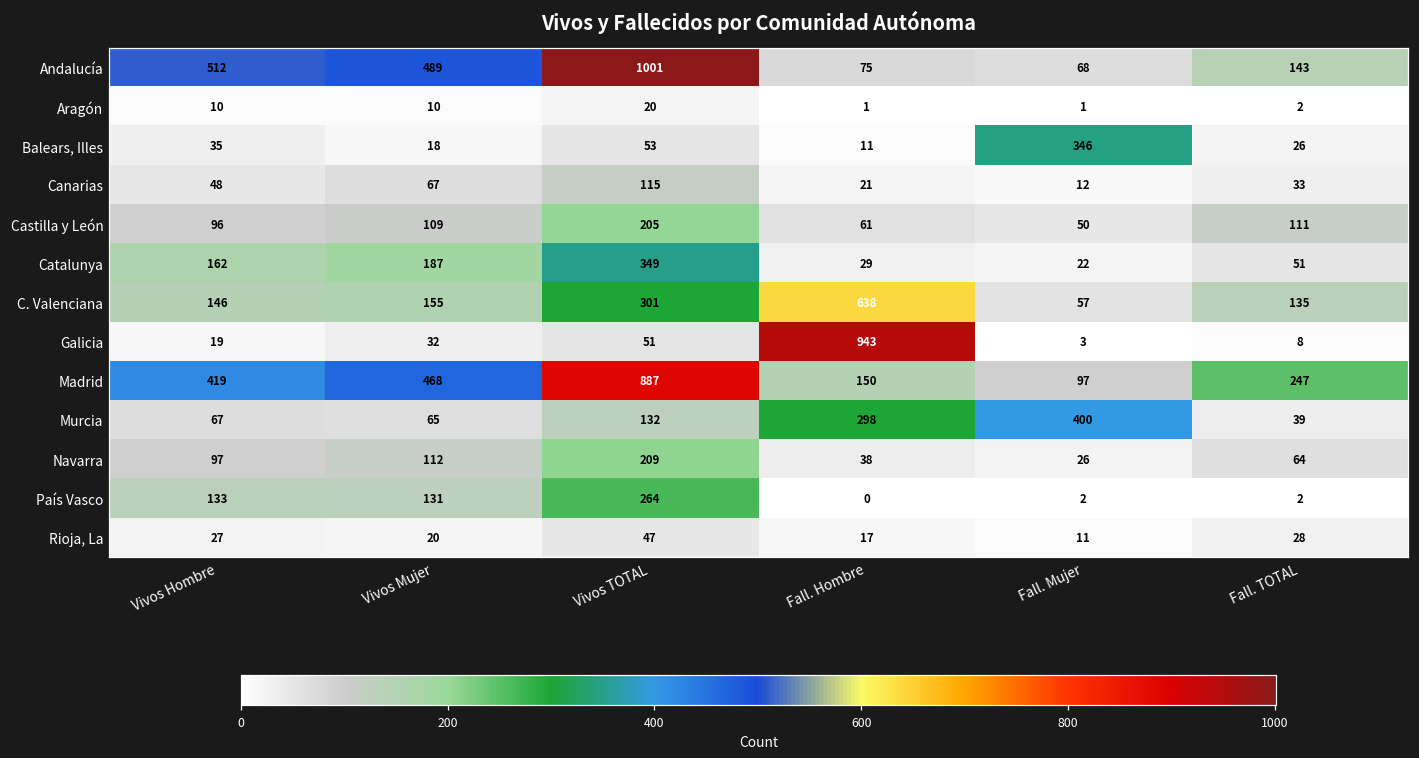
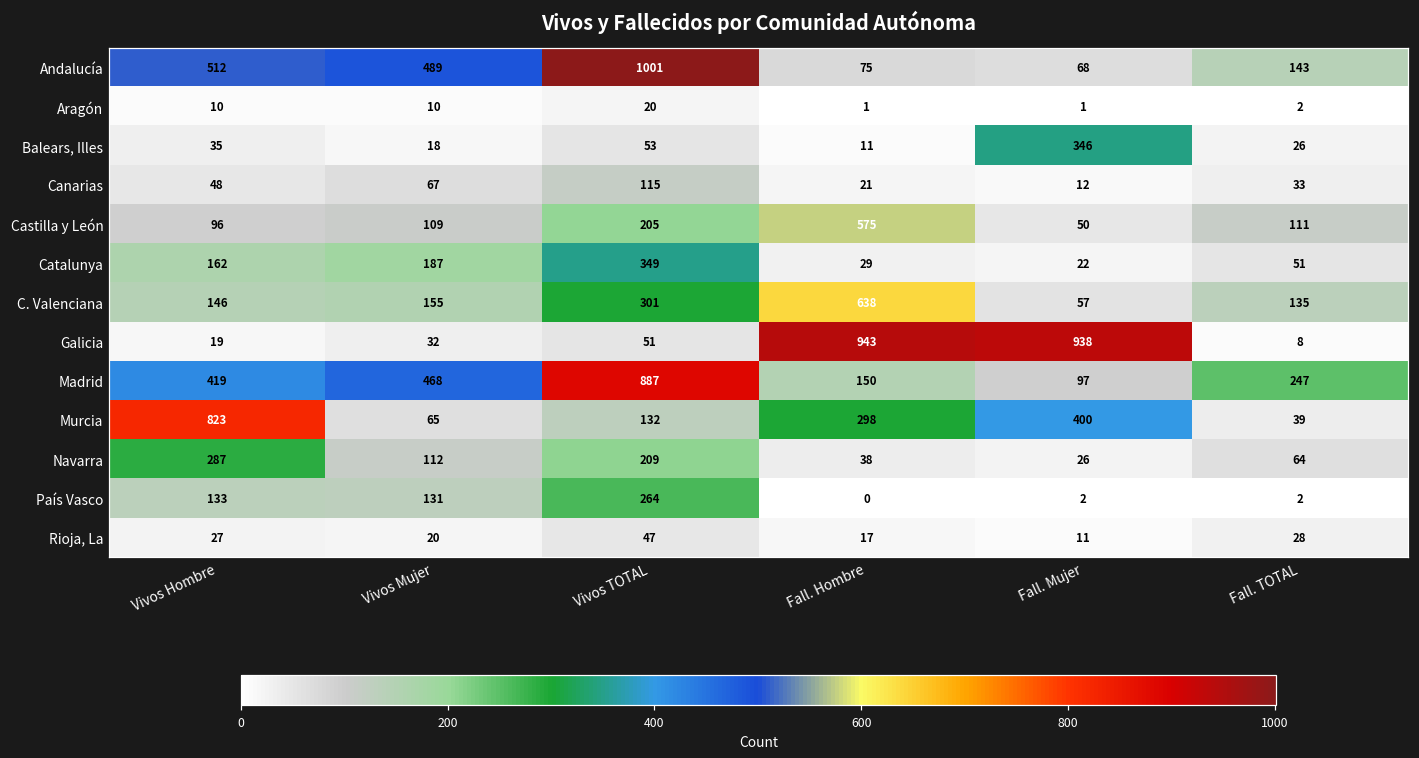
Castilla y León, Fall. Hombre: 61 -> 575
Galicia, Fall. Mujer: 3 -> 938
Murcia, Vivos Hombre: 67 -> 823
Navarra, Vivos Hombre: 97 -> 287
